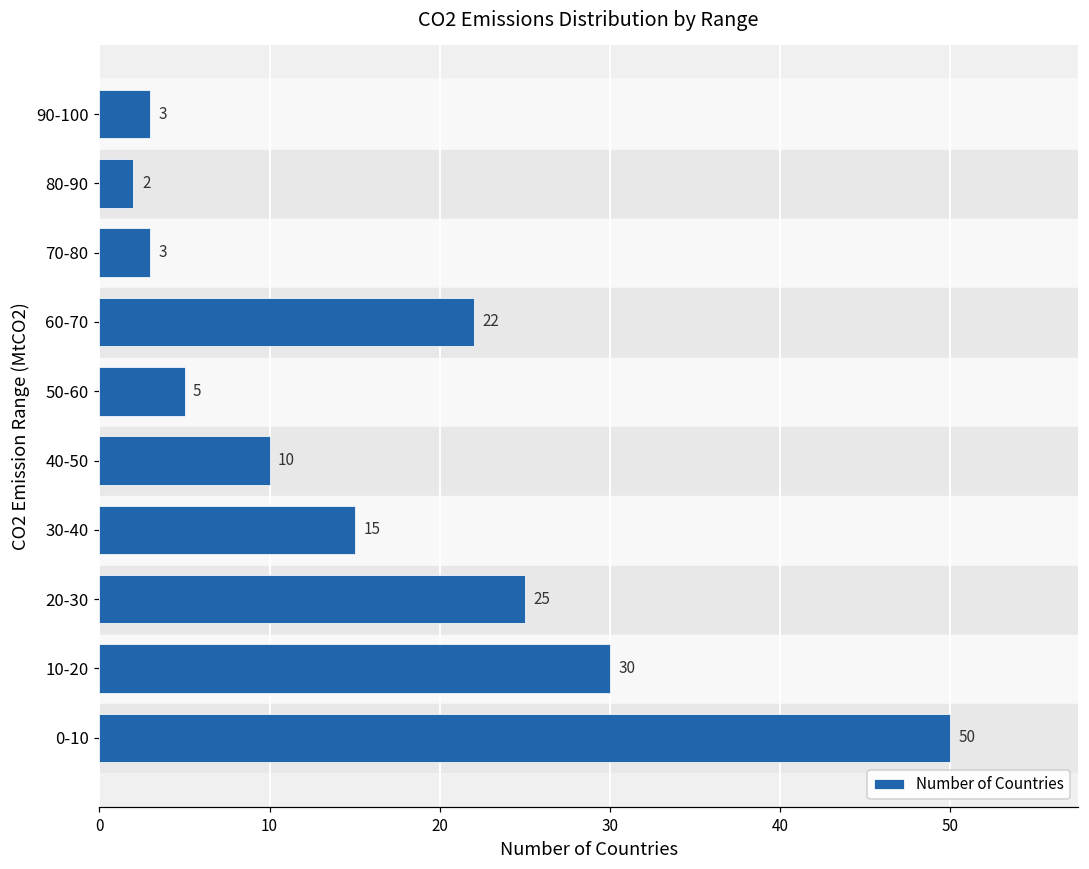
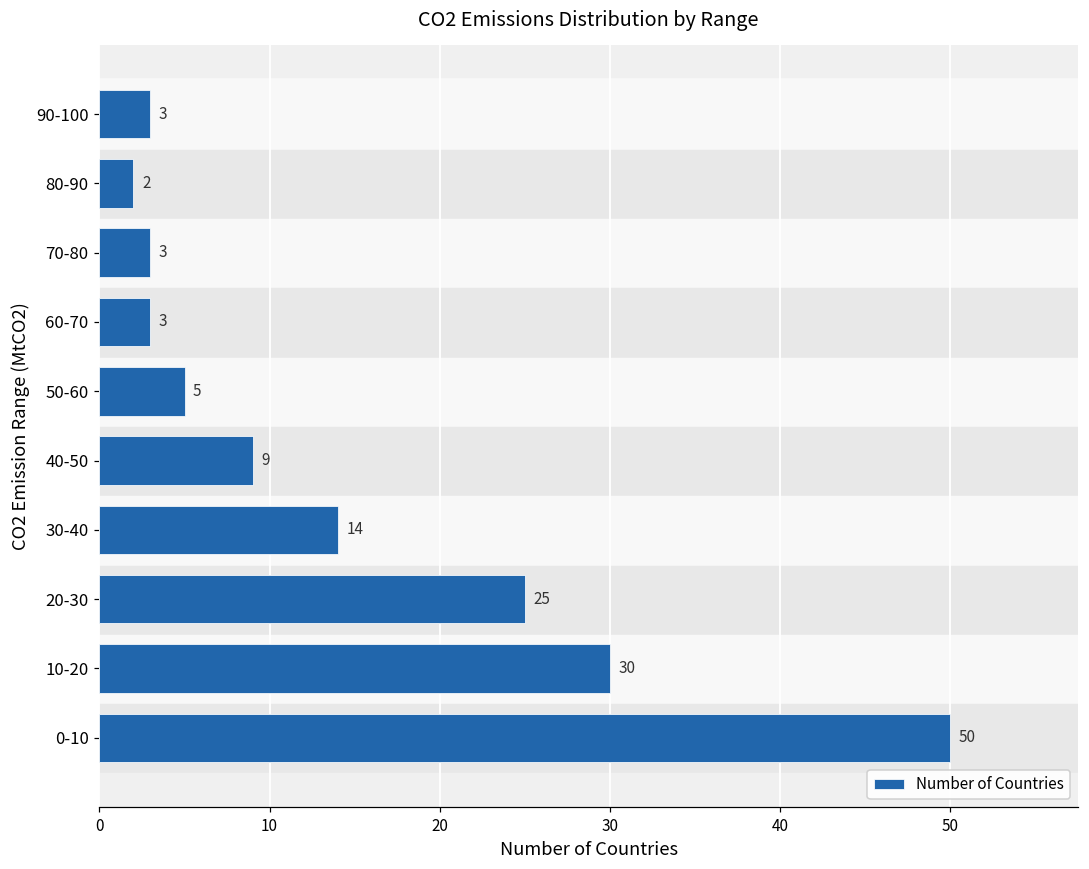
60-70: 22 -> 3
40-50: 10 -> 9
30-40: 15 -> 14
